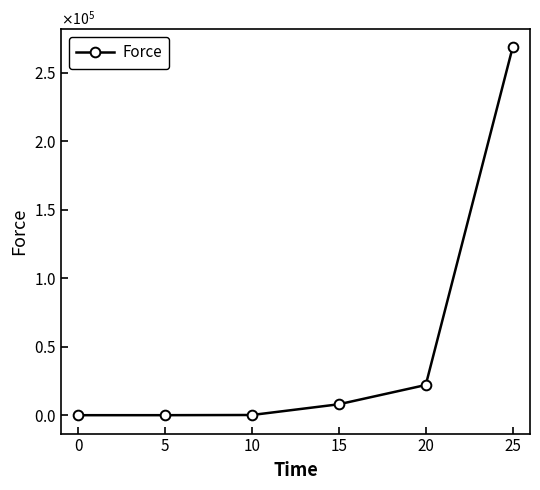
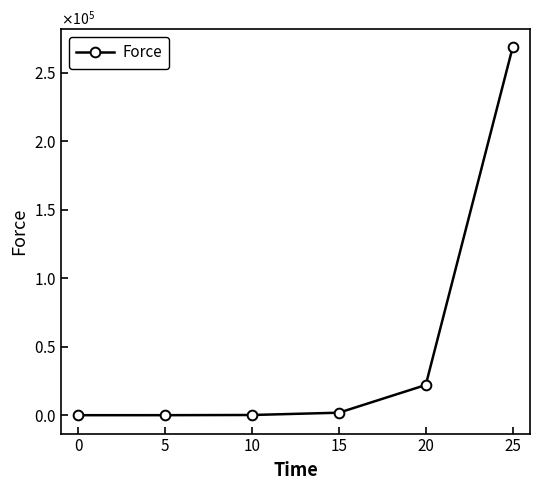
15: 8000 -> 2000
